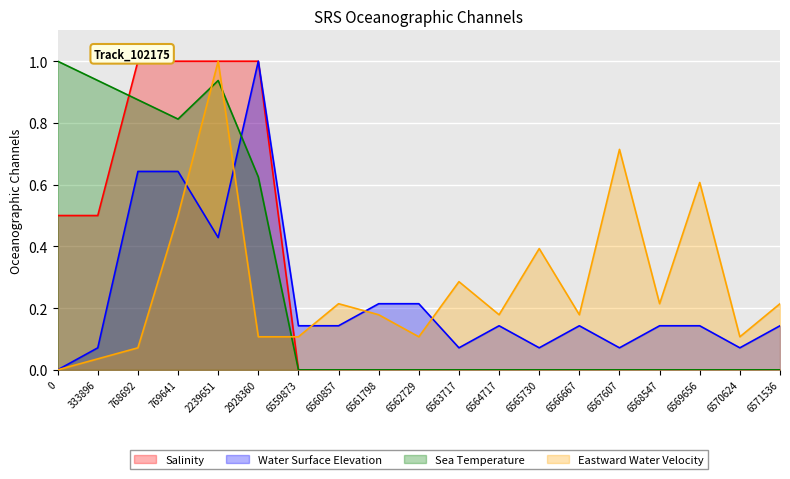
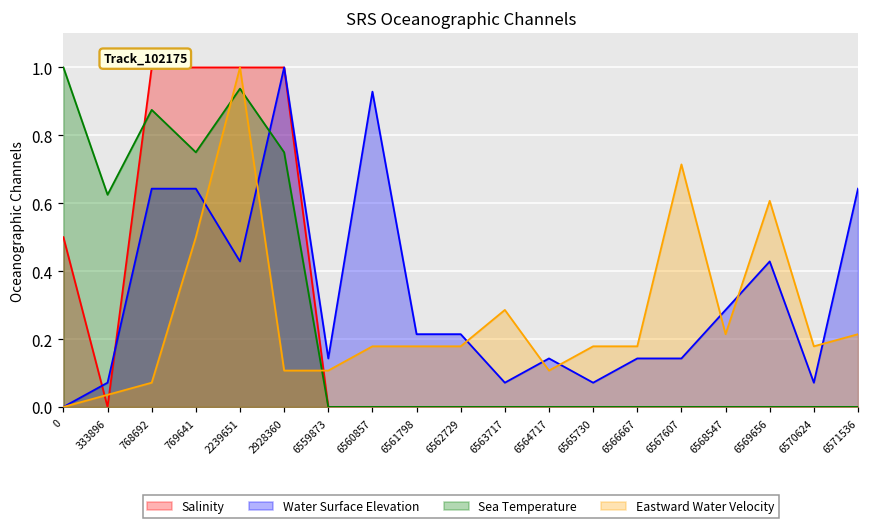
Salinity, 333896: 0.50 -> 0.00
Sea Temperature, 333896: 0.94 -> 0.63
Sea Temperature, 769641: 0.81 -> 0.75
Sea Temperature, 2928360: 0.63 -> 0.75
Water Surface Elevation, 6560857: 0.14 -> 0.93
Eastward Water Velocity, 6560857: 0.21 -> 0.18
Eastward Water Velocity, 6562729: 0.11 -> 0.18
Eastward Water Velocity, 6564717: 0.18 -> 0.11
Eastward Water Velocity, 6565730: 0.39 -> 0.18
Water Surface Elevation, 6567607: 0.07 -> 0.14
Water Surface Elevation, 6568547: 0.14 -> 0.29
Water Surface Elevation, 6569656: 0.14 -> 0.43
Eastward Water Velocity, 6570624: 0.11 -> 0.18
Water Surface Elevation, 6571536: 0.14 -> 0.64
